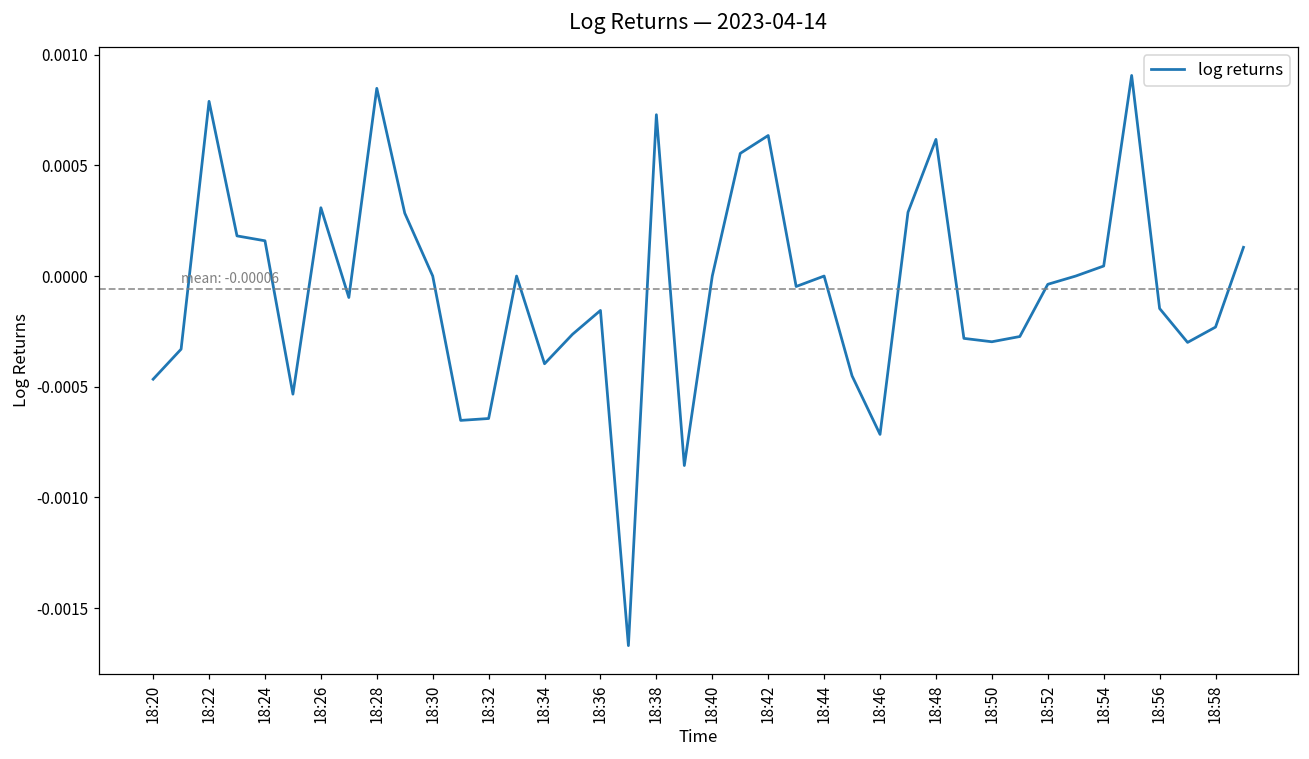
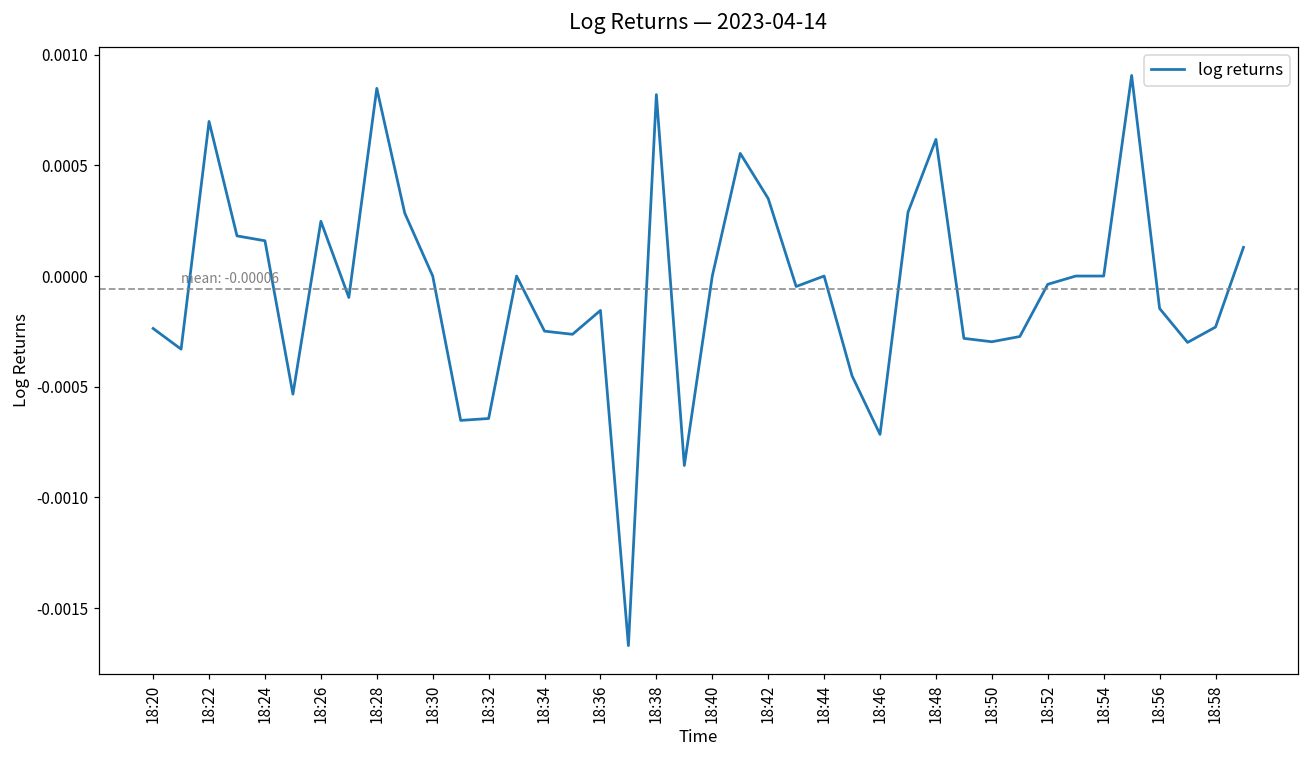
18:20: -0.00047 -> -0.00024
18:22: 0.00079 -> 0.00070
18:26: 0.00031 -> 0.00025
18:34: -0.00040 -> -0.00025
18:38: 0.00073 -> 0.00082
18:42: 0.00063 -> 0.00035
18:54: 0.00005 -> 0.00000
